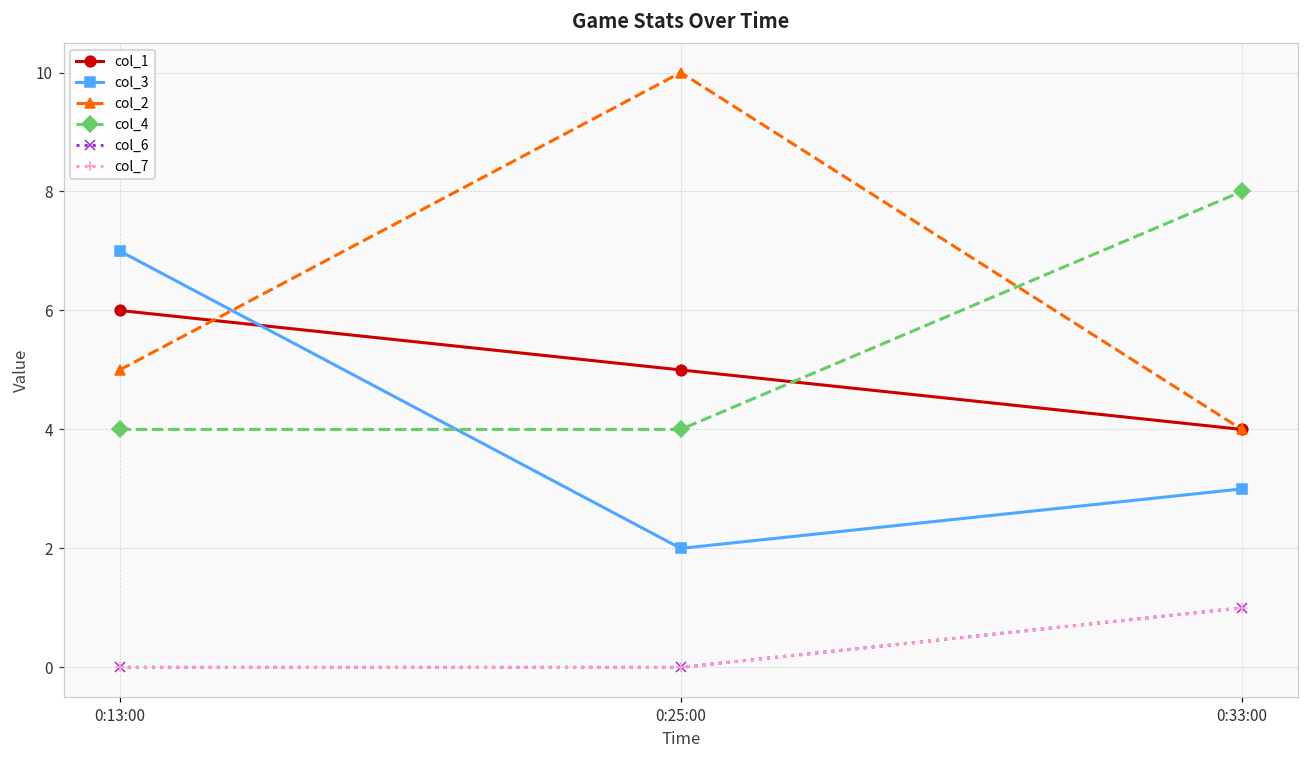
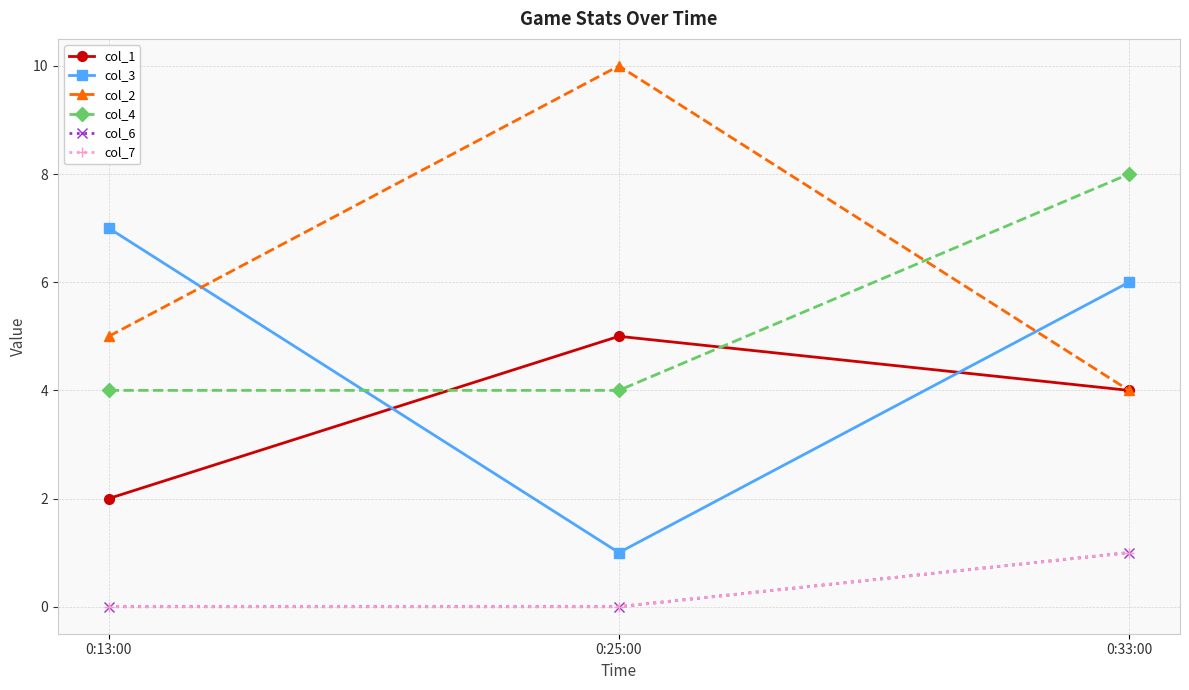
col_1, 0:13:00: 6 -> 2
col_3, 0:25:00: 2 -> 1
col_3, 0:33:00: 3 -> 6
